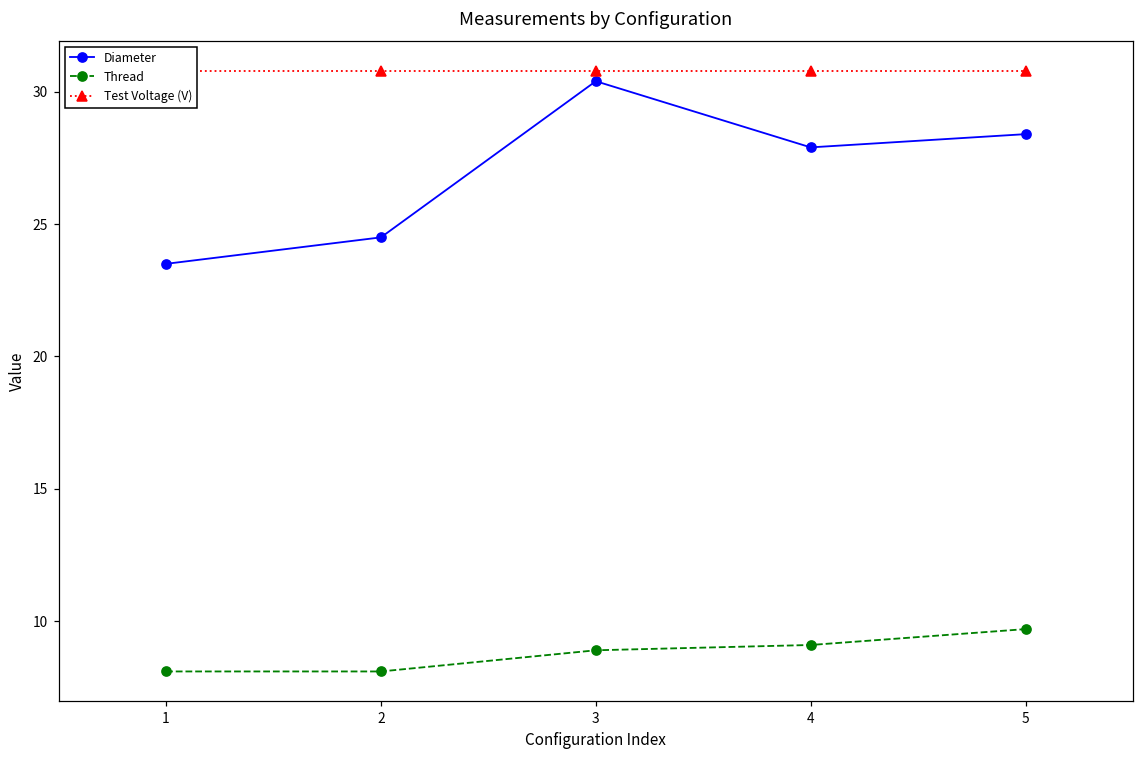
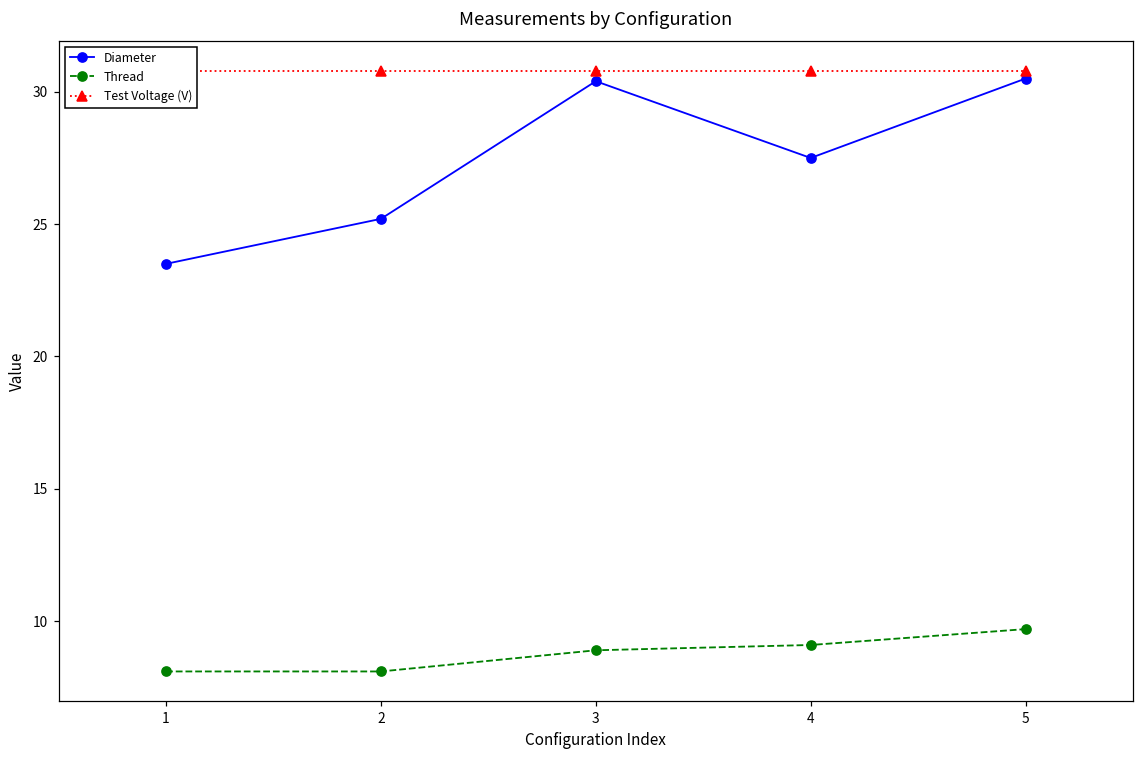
Diameter, 2: 24.5 -> 25.2
Diameter, 4: 27.9 -> 27.5
Diameter, 5: 28.4 -> 30.5
